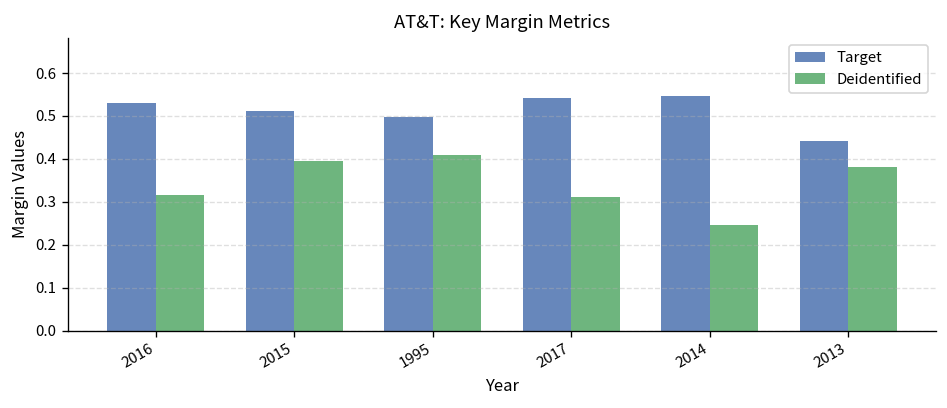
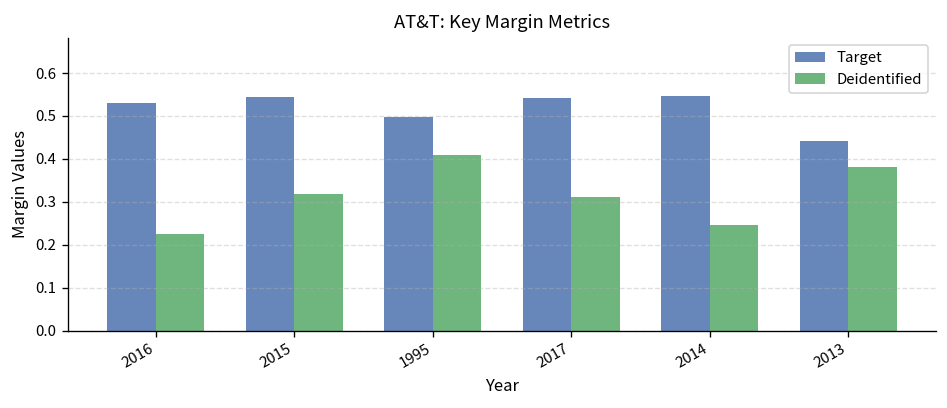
Deidentified, 2016: 0.32 -> 0.23
Target, 2015: 0.51 -> 0.54
Deidentified, 2015: 0.40 -> 0.32
